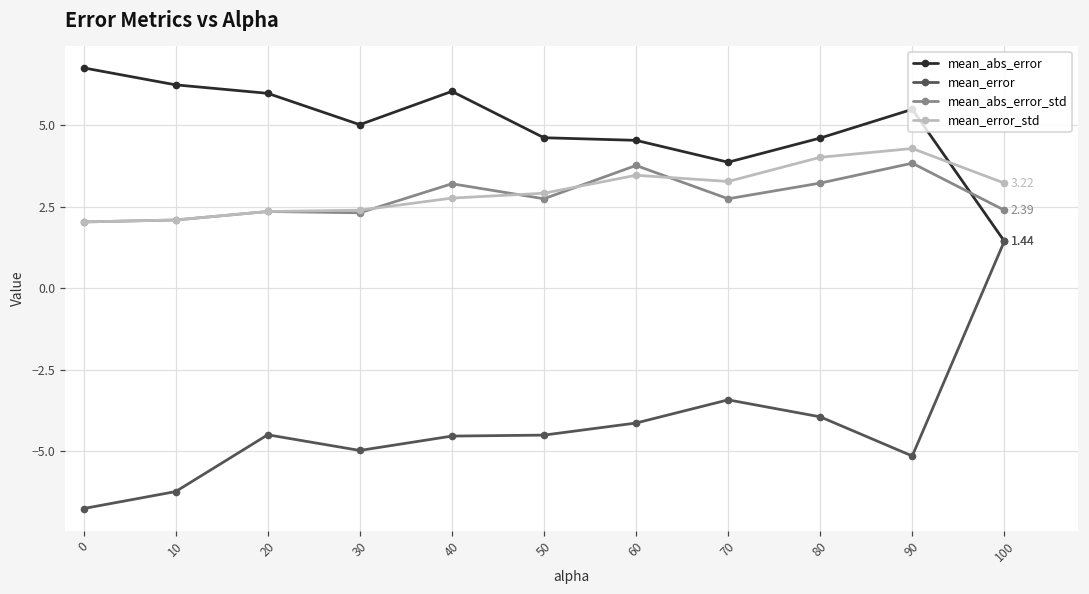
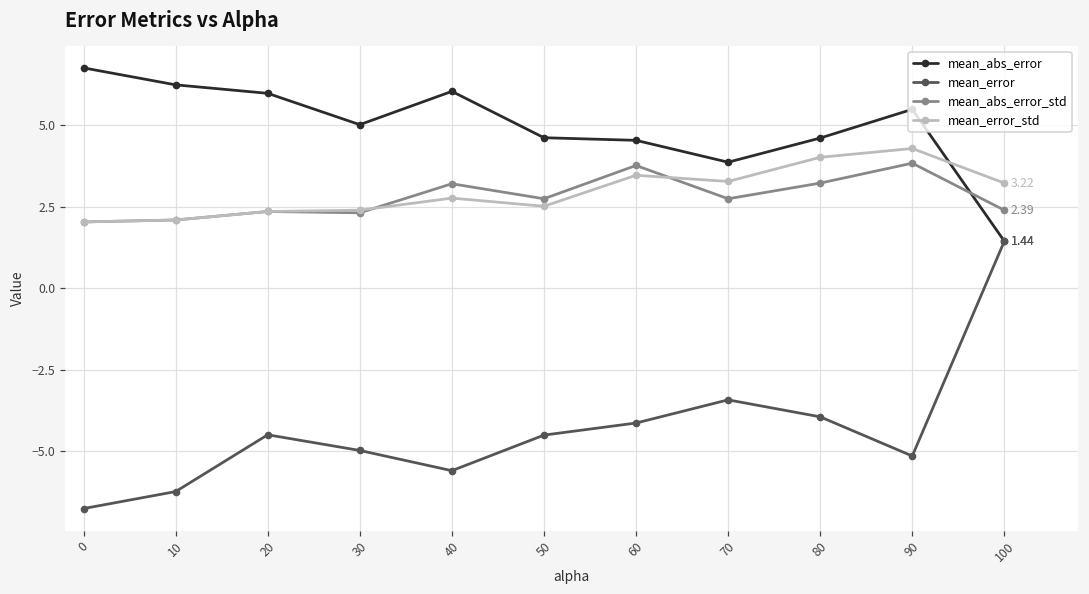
mean_error, 40: -4.5 -> -5.6
mean_error_std, 50: 2.9 -> 2.5
